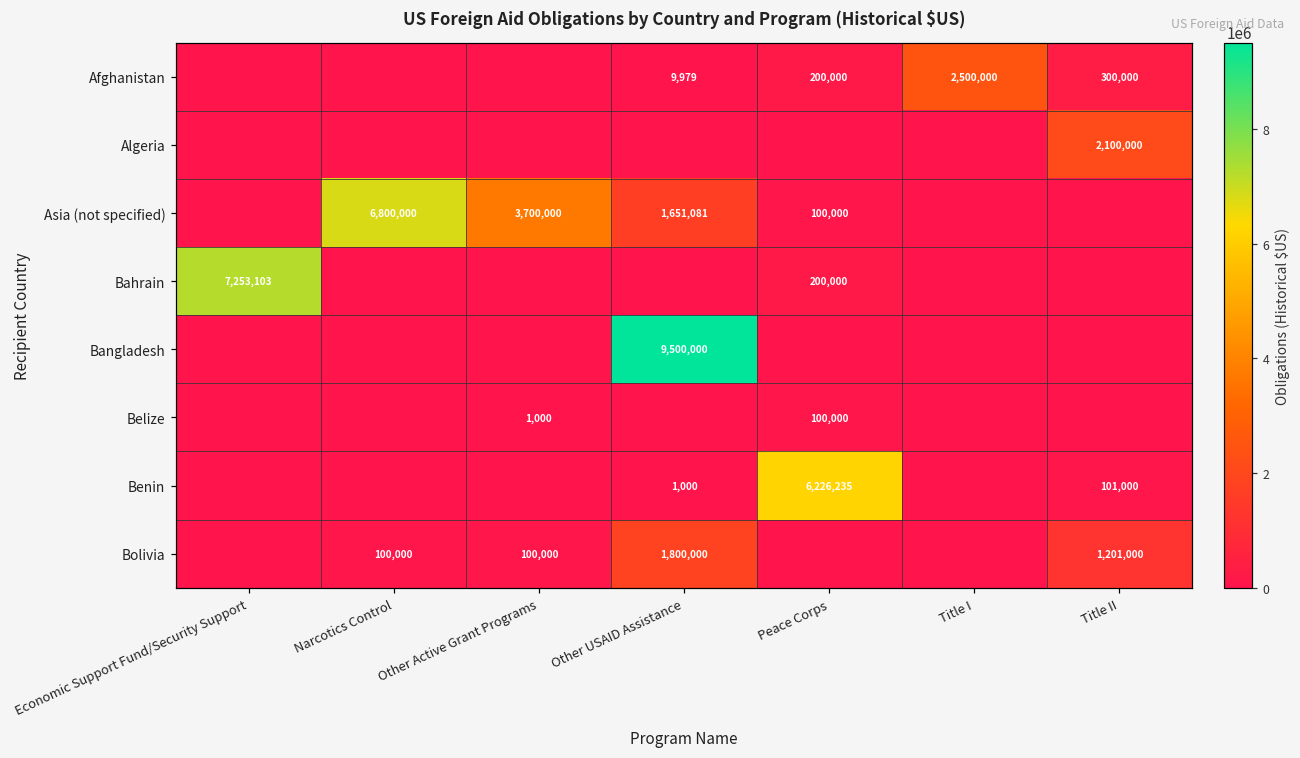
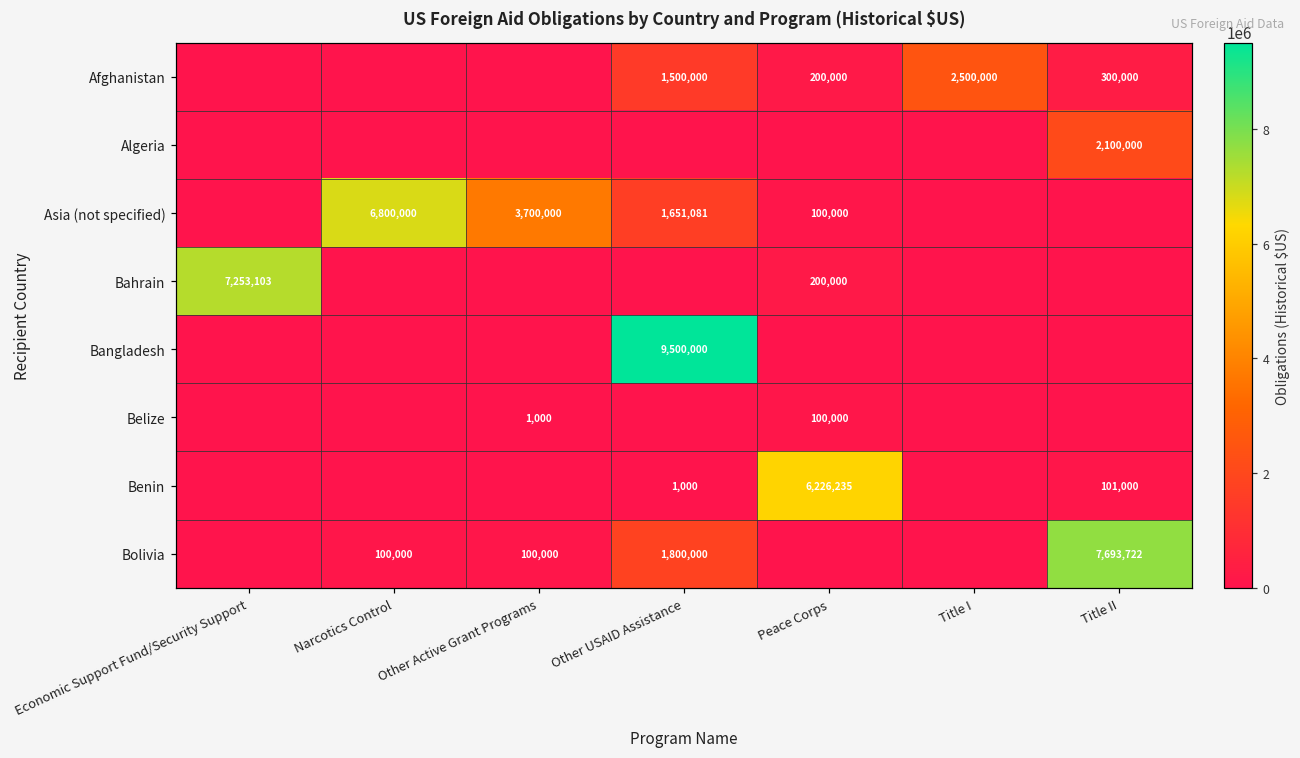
Afghanistan, Other USAID Assistance: 9,979 -> 1,500,000
Bolivia, Title II: 1,201,000 -> 7,693,722
